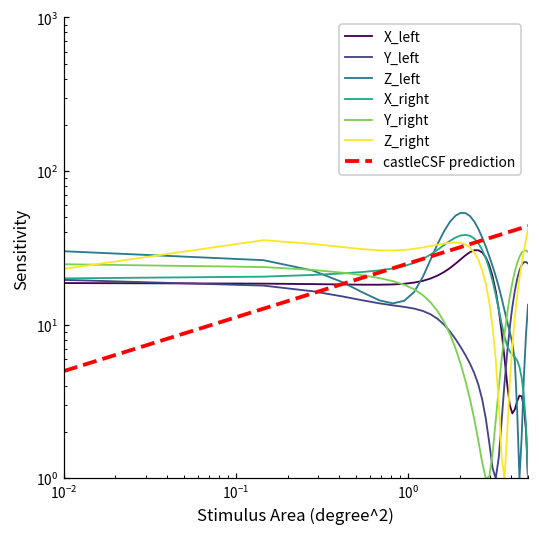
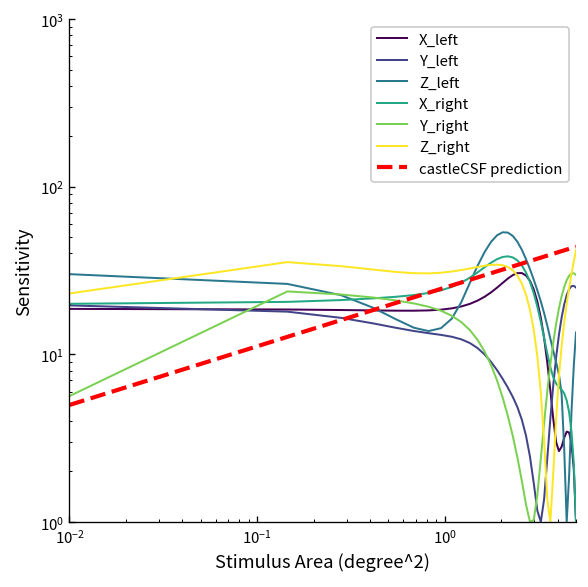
Y_right, 10^-2: 25 -> 5.6
